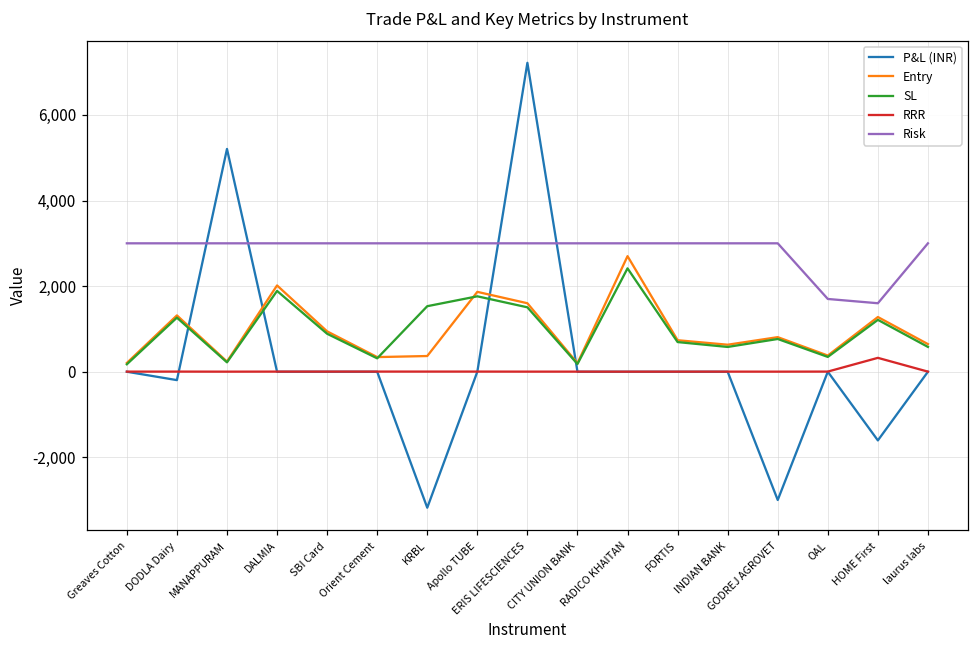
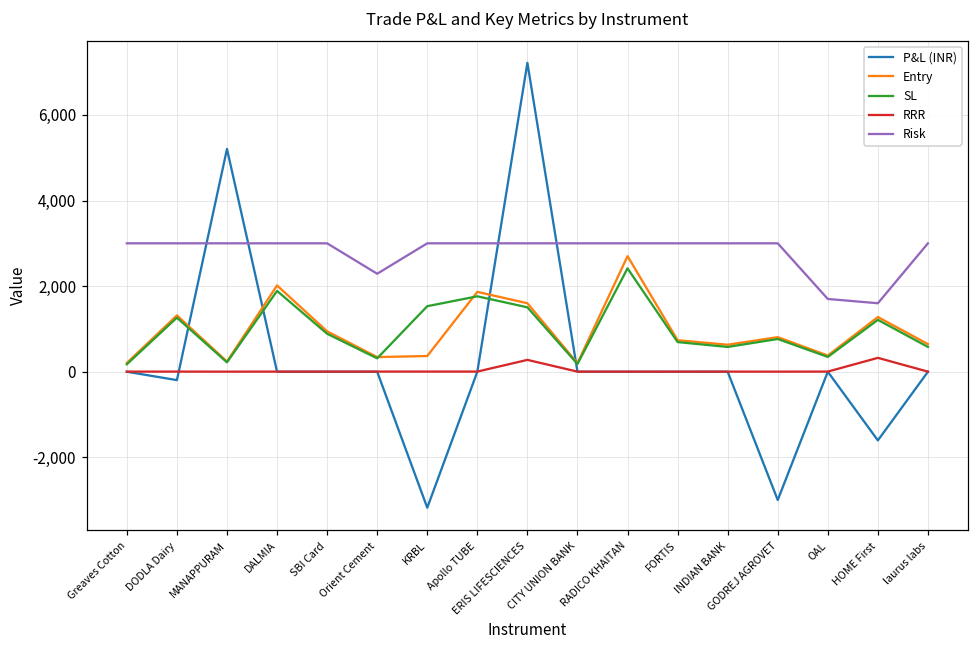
Risk, Orient Cement: 3,000 -> 2,300
RRR, ERIS LIFESCIENCES: 0 -> 300
